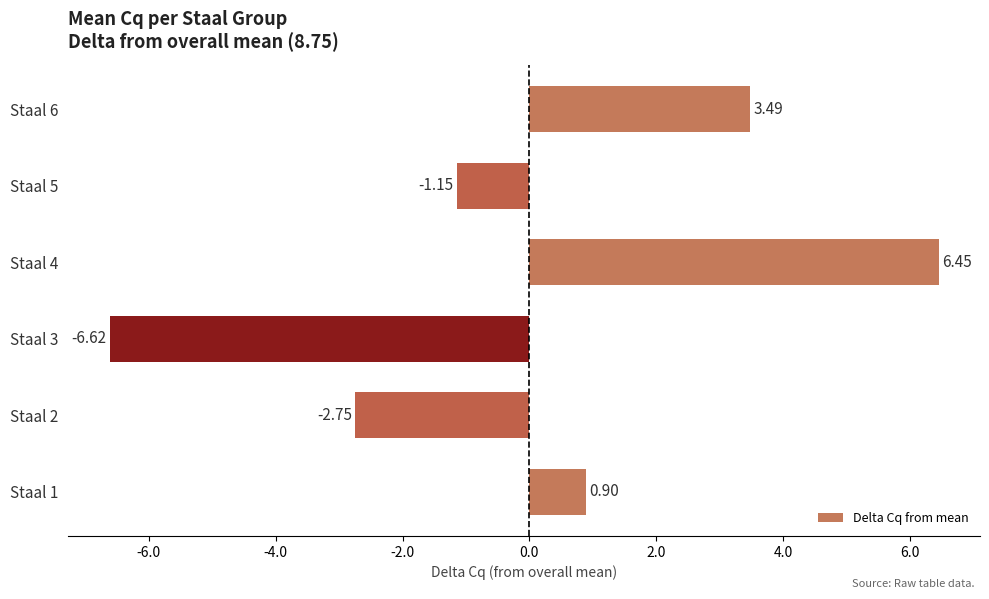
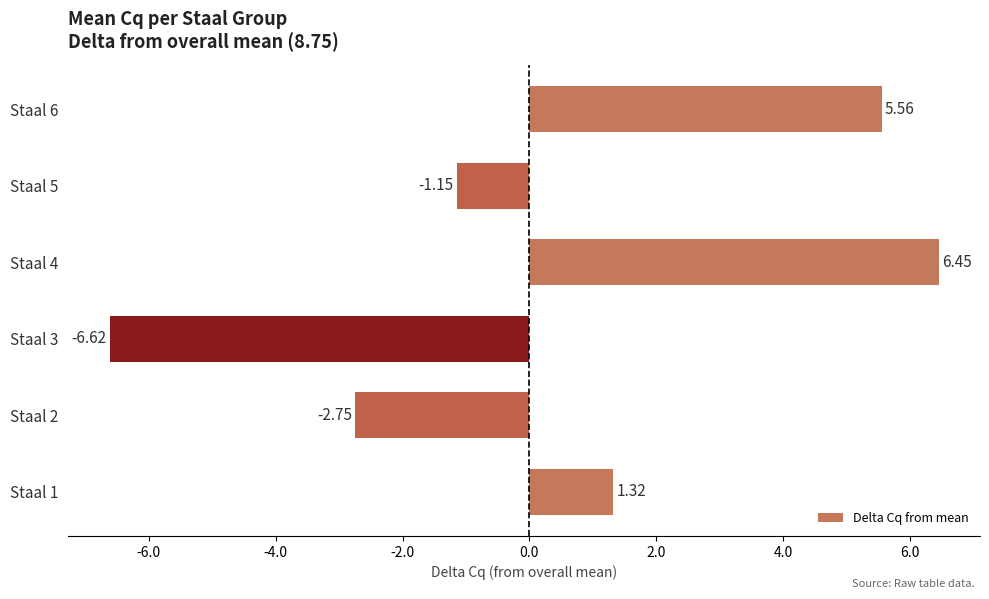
Staal 6: 3.49 -> 5.56
Staal 1: 0.90 -> 1.32
